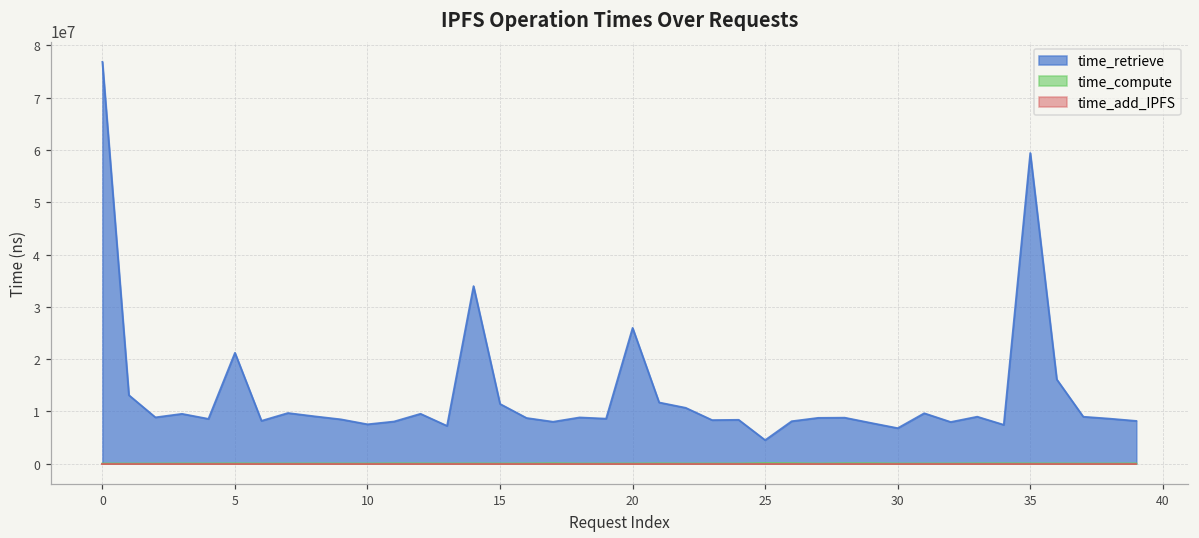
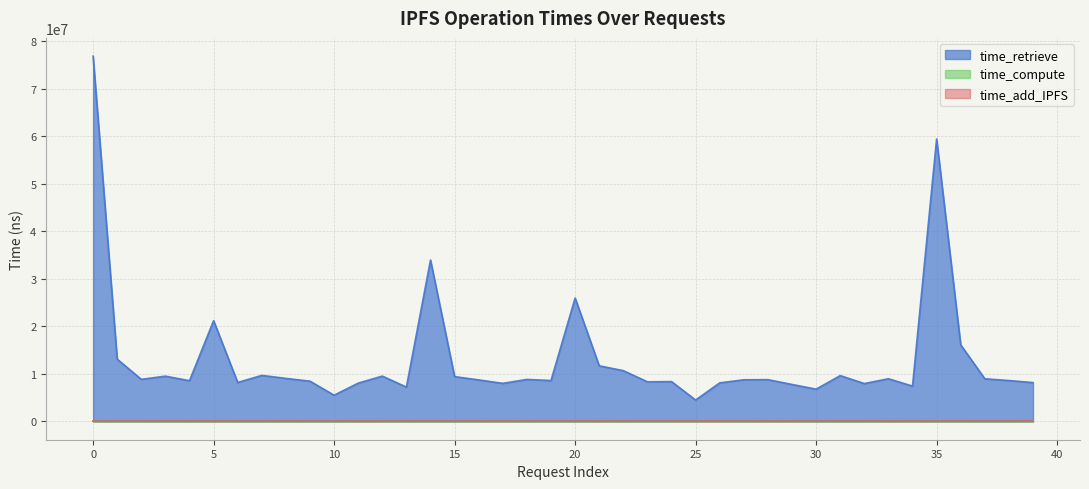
time_retrieve, 10: 8000000 -> 6000000
time_retrieve, 15: 11000000 -> 9000000
